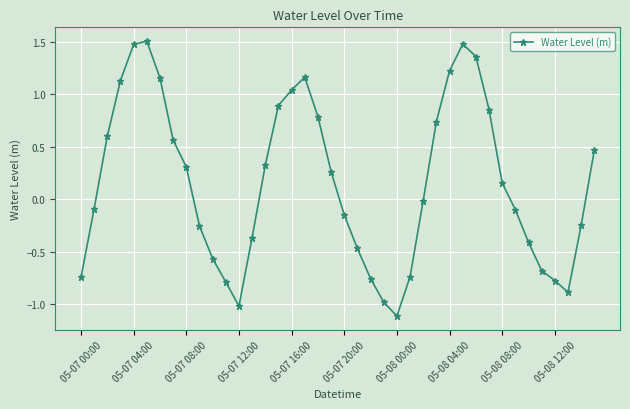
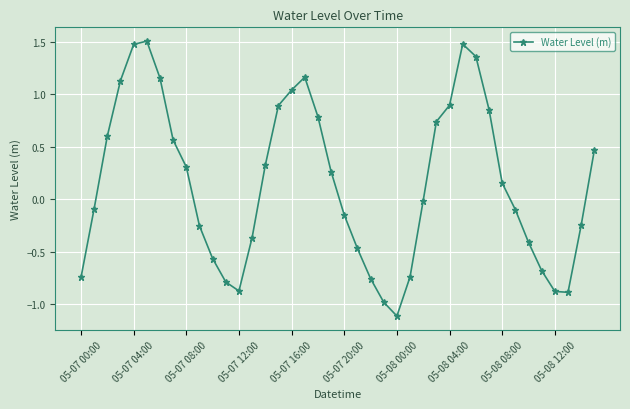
05-07 12:00: -1.02 -> -0.87
05-08 04:00: 1.22 -> 0.90
05-08 12:00: -0.77 -> -0.88
